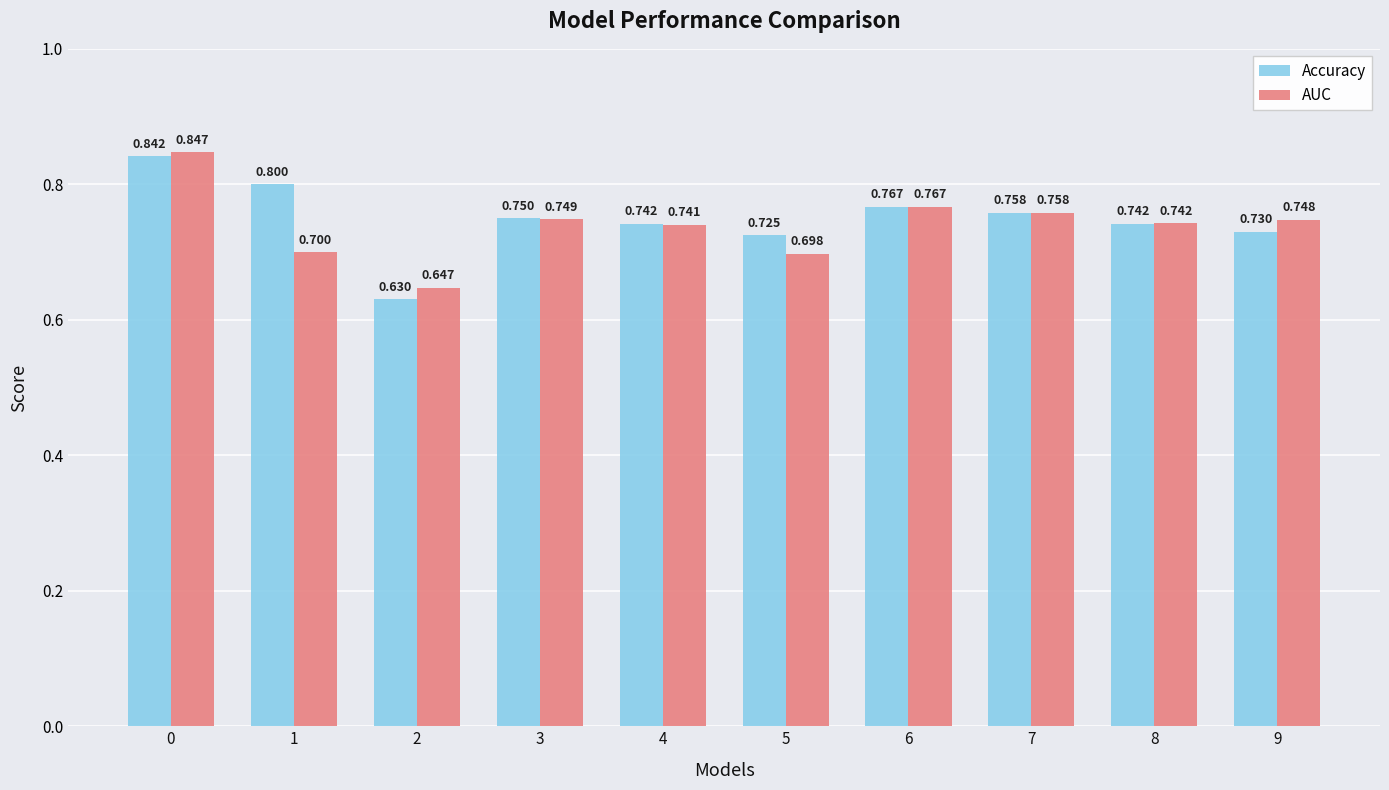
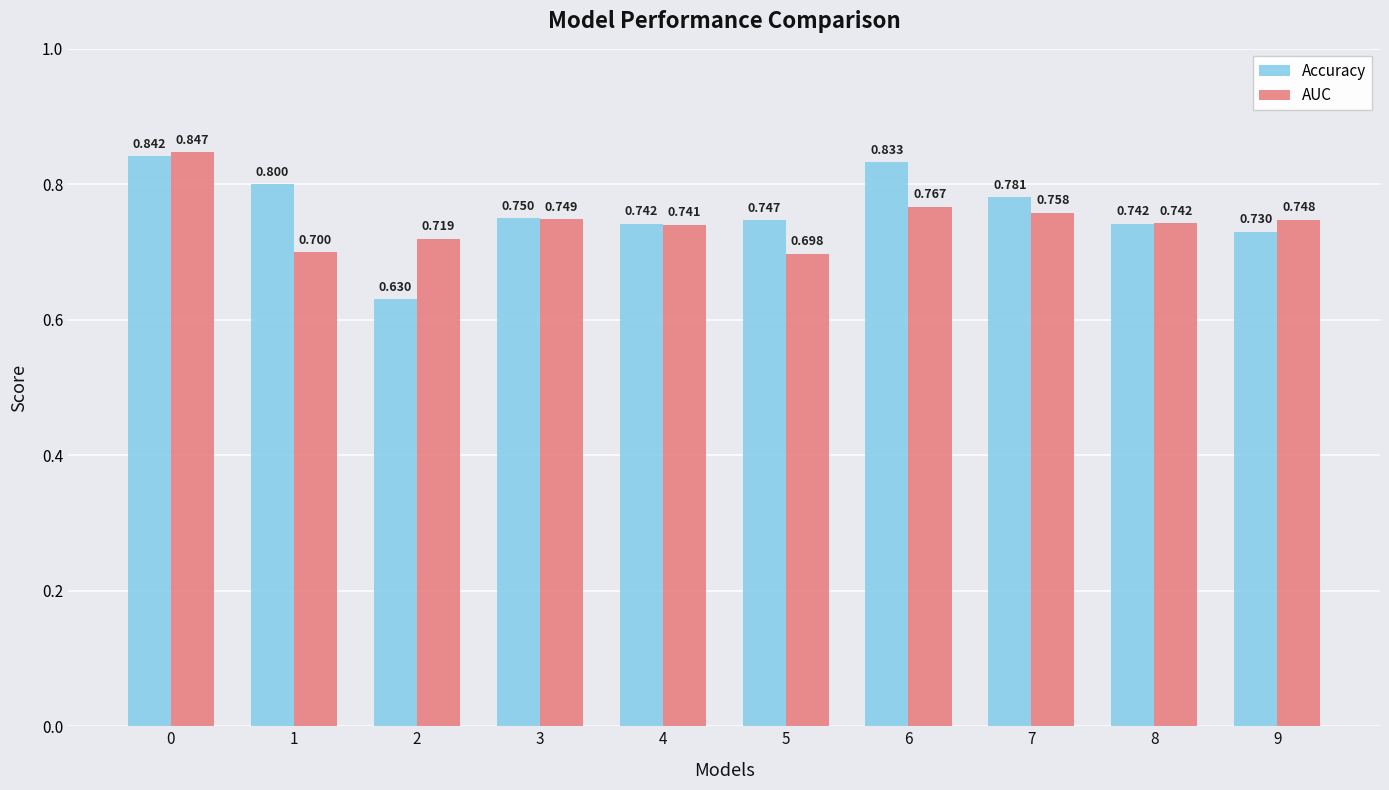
AUC, 2: 0.647 -> 0.719
Accuracy, 5: 0.725 -> 0.747
Accuracy, 6: 0.767 -> 0.833
Accuracy, 7: 0.758 -> 0.781
